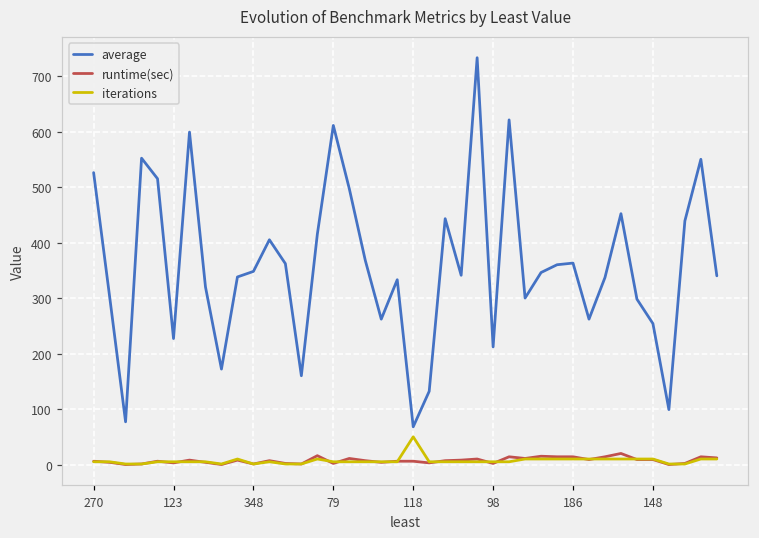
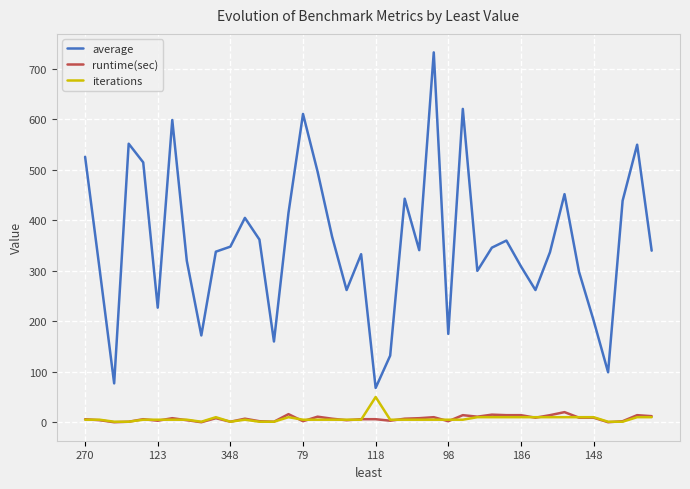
average, 98: 210 -> 180
average, 186: 360 -> 310
average, 148: 250 -> 200
